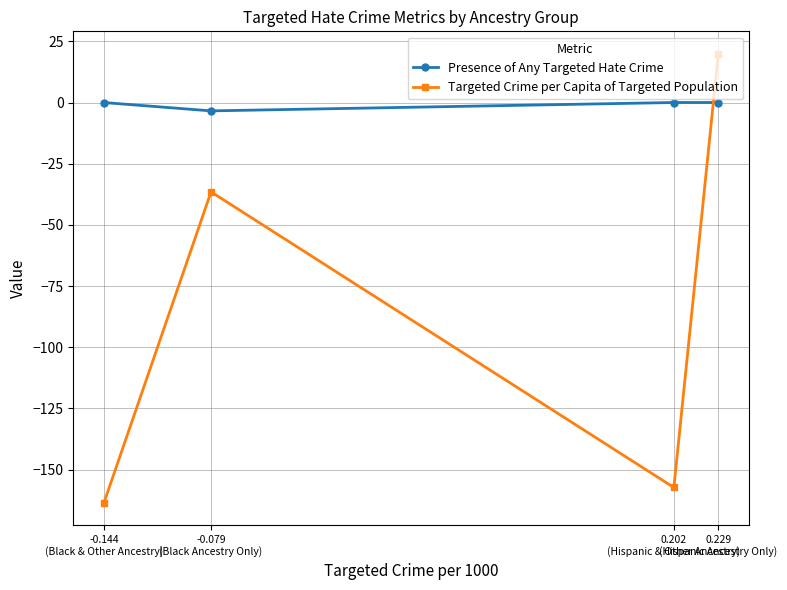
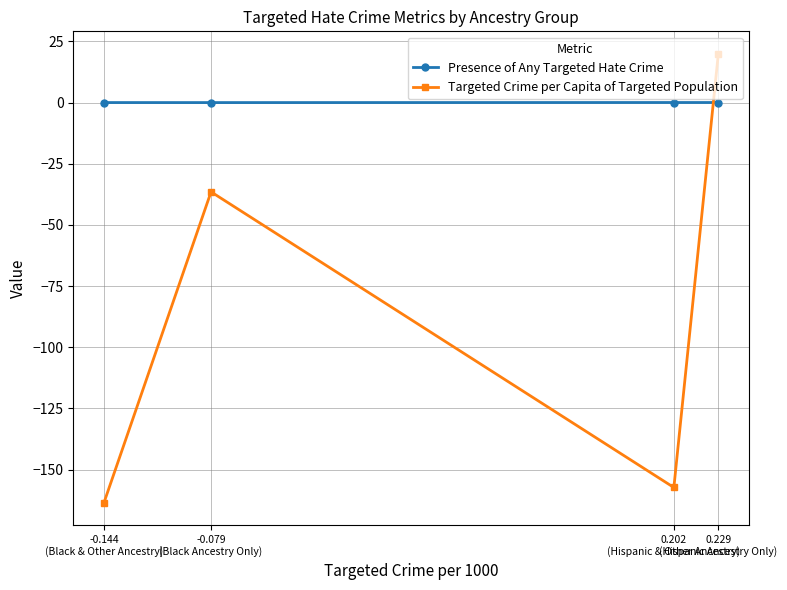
Presence of Any Targeted Hate Crime, -0.079 (Black Ancestry Only): -3 -> 0
